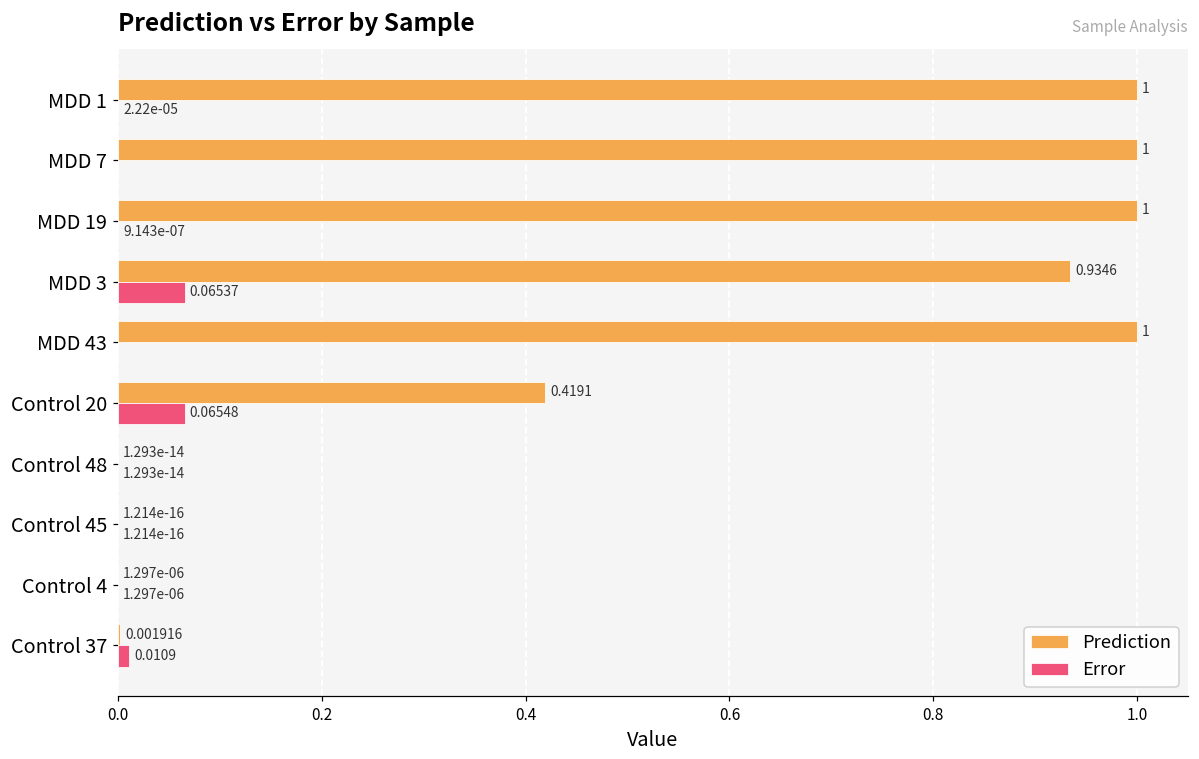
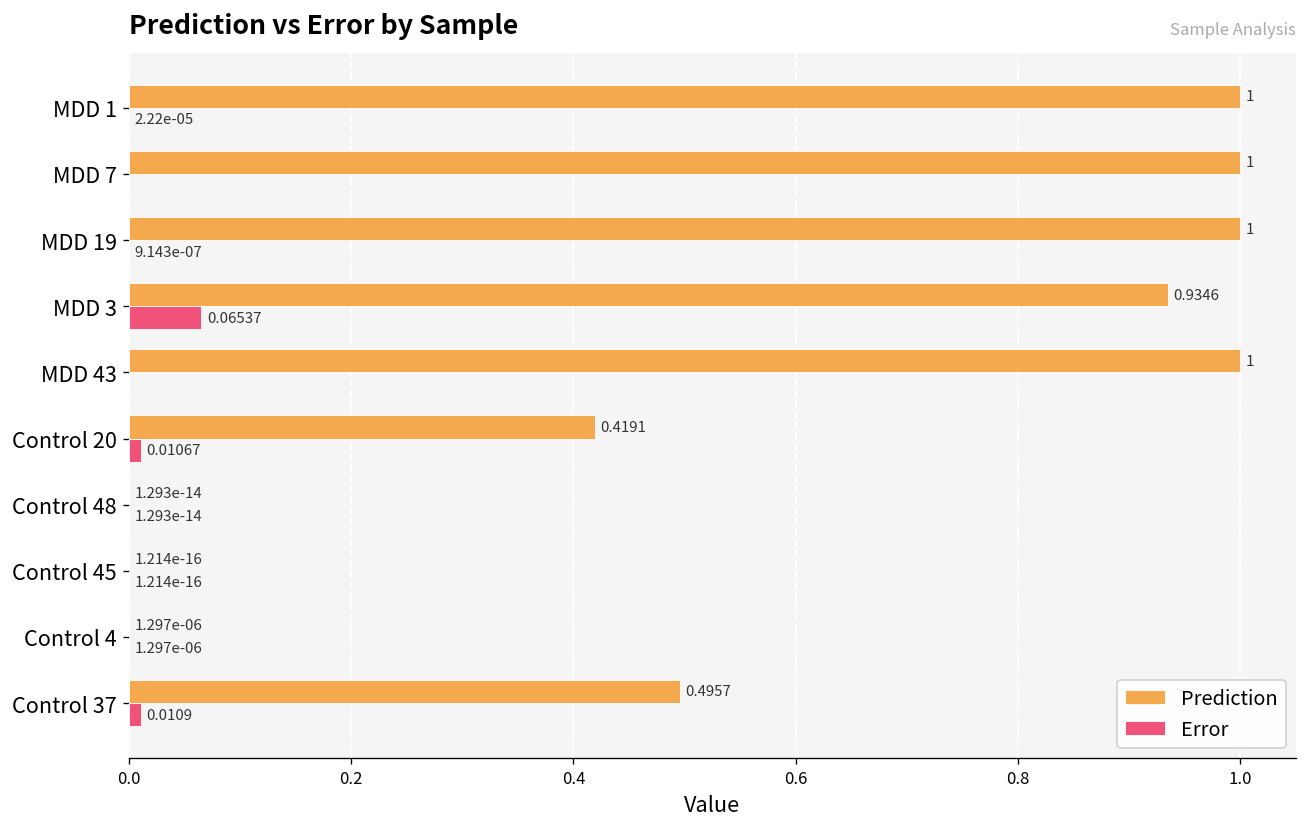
Error, Control 20: 0.06548 -> 0.01067
Prediction, Control 37: 0.001916 -> 0.4957
